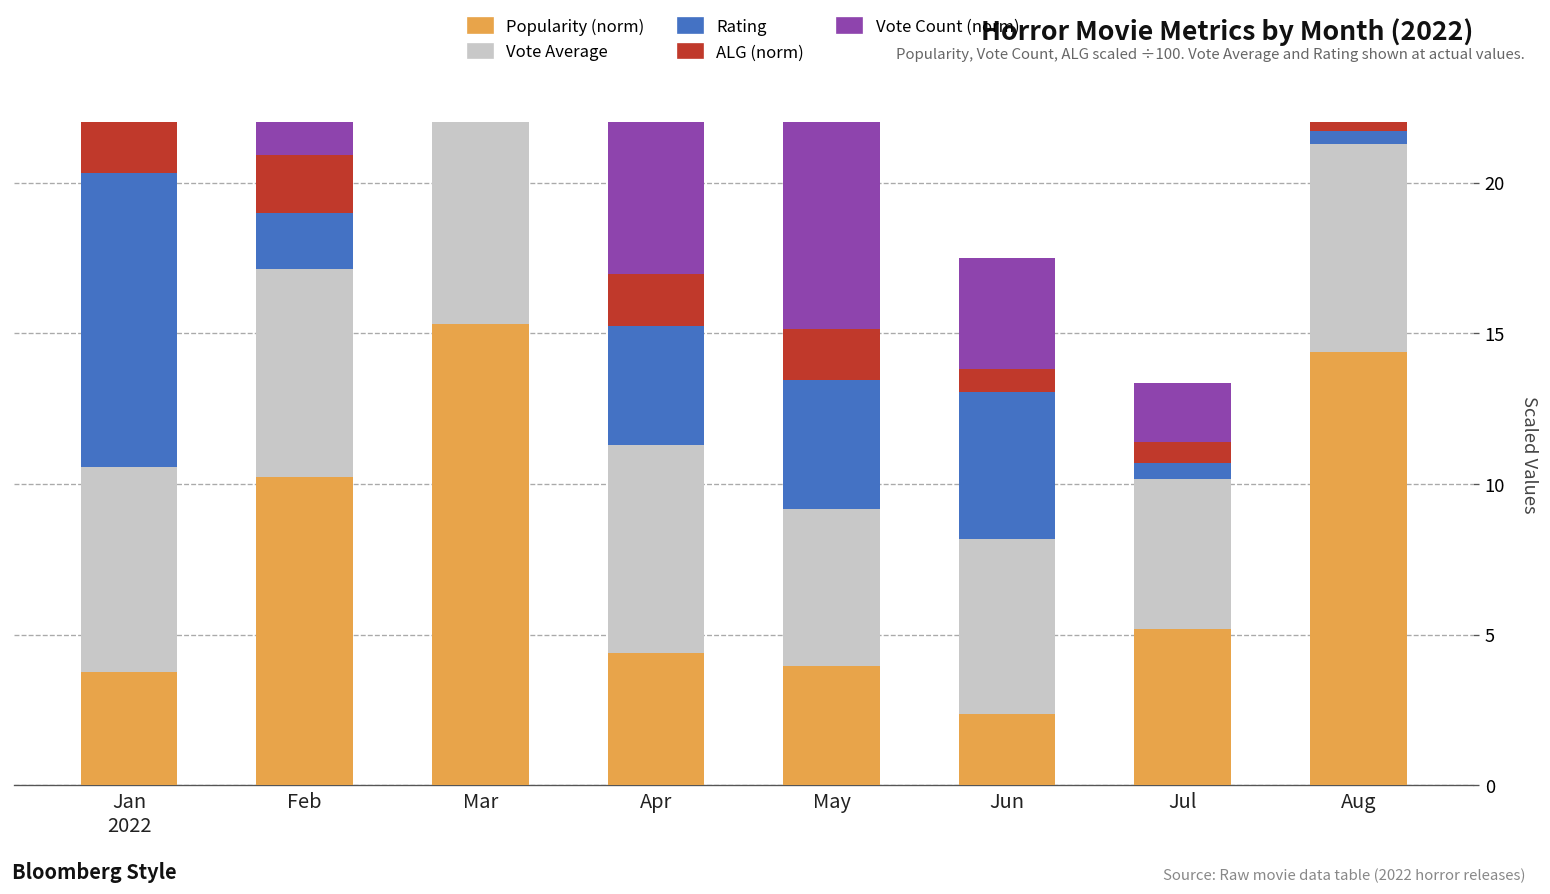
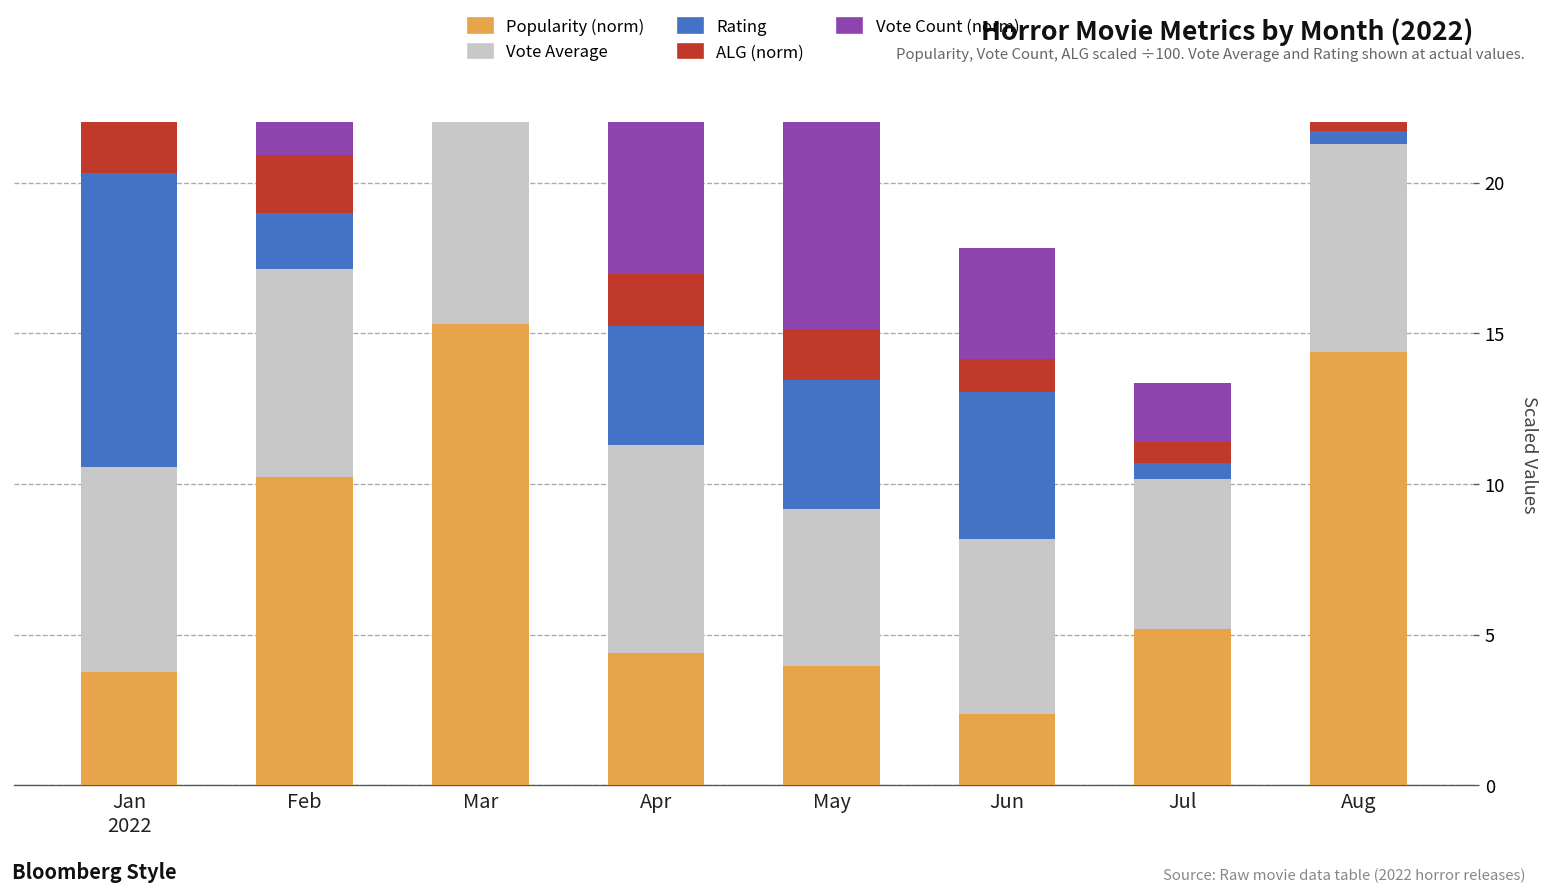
ALG (norm), Jun: 0.7 -> 1.1
